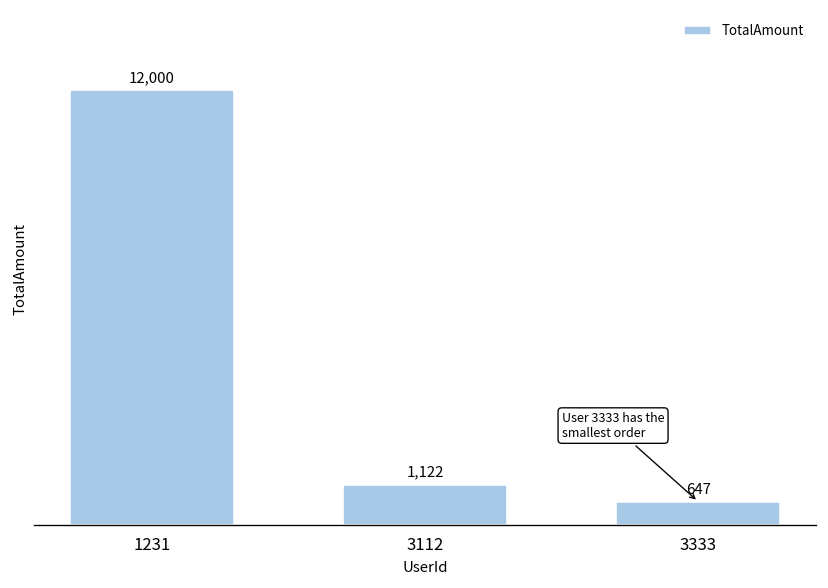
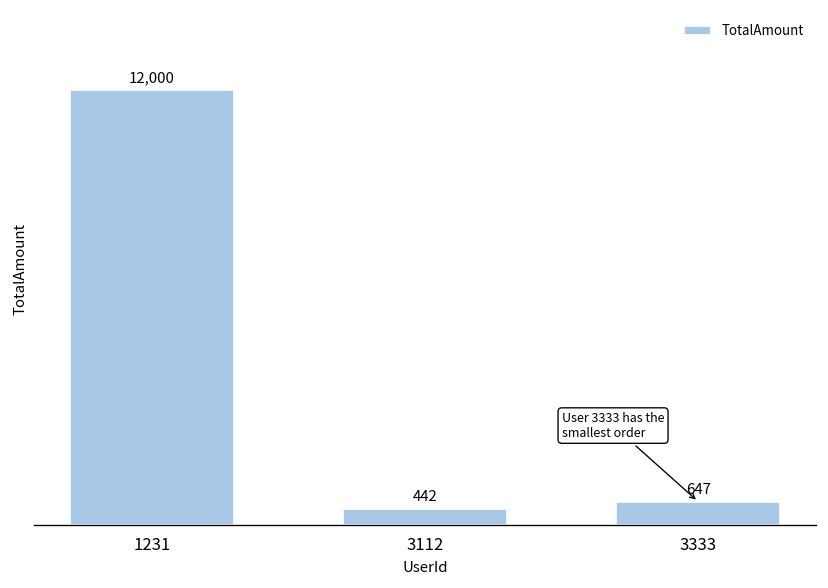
3112: 1,122 -> 442
